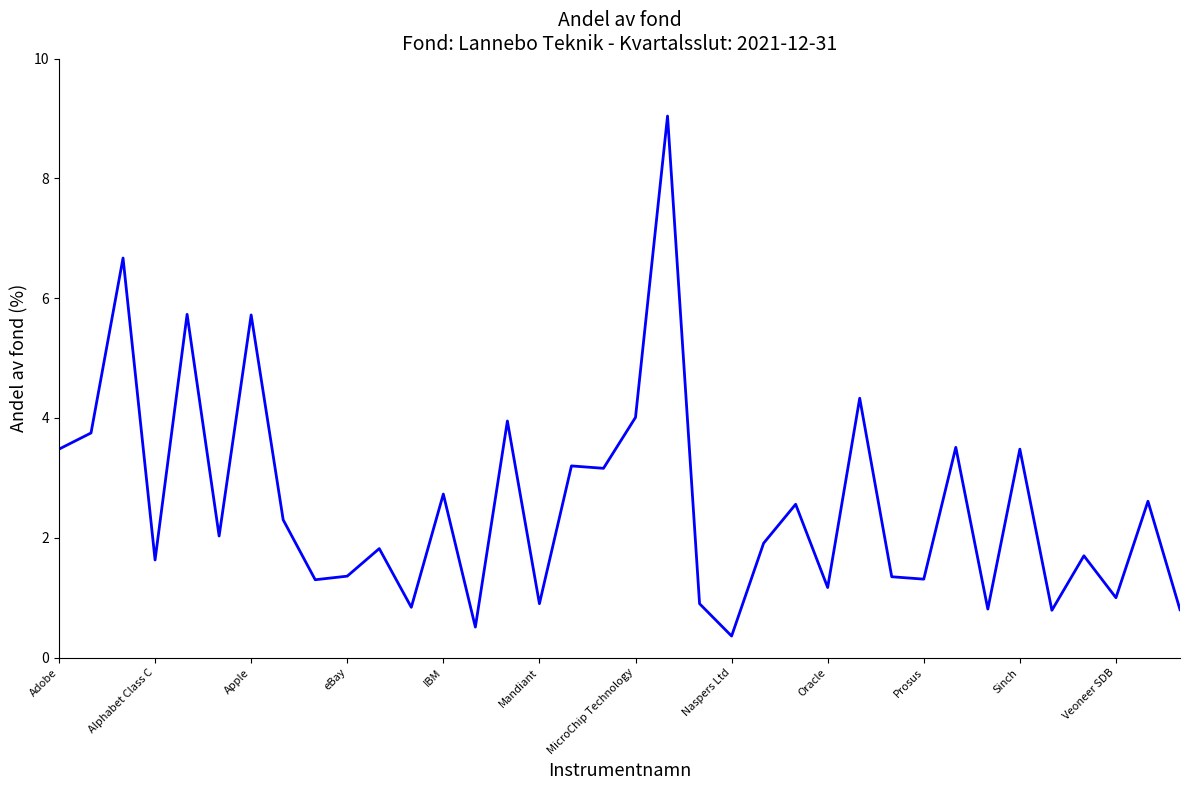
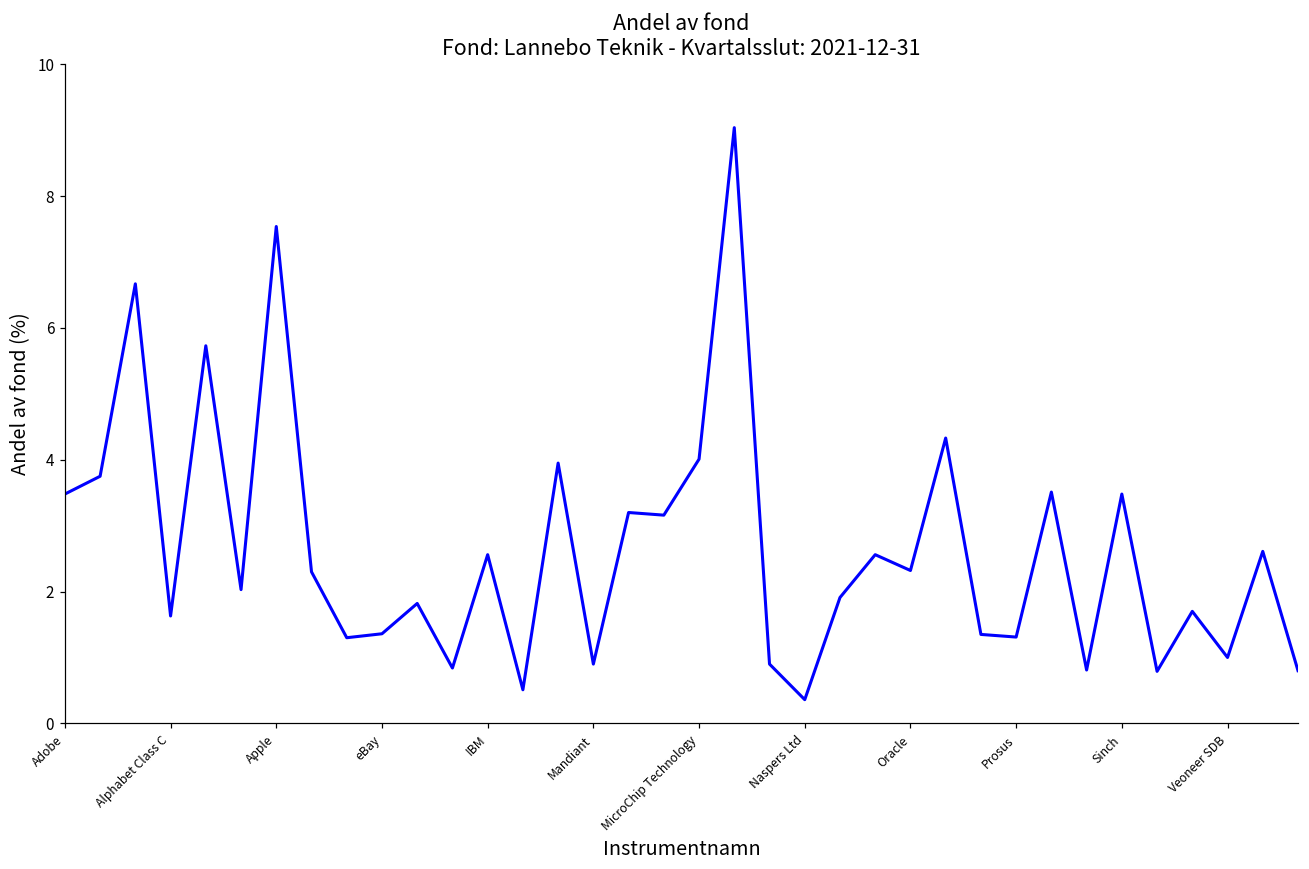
Apple: 5.7 -> 7.5
IBM: 2.7 -> 2.6
Oracle: 1.2 -> 2.3
